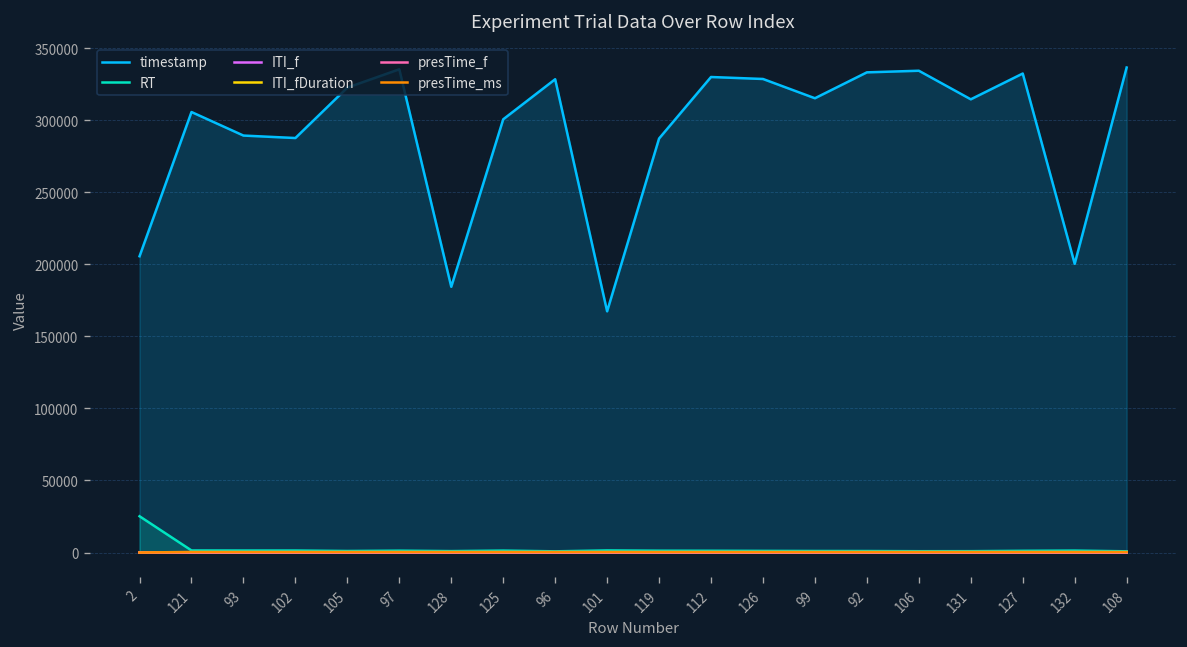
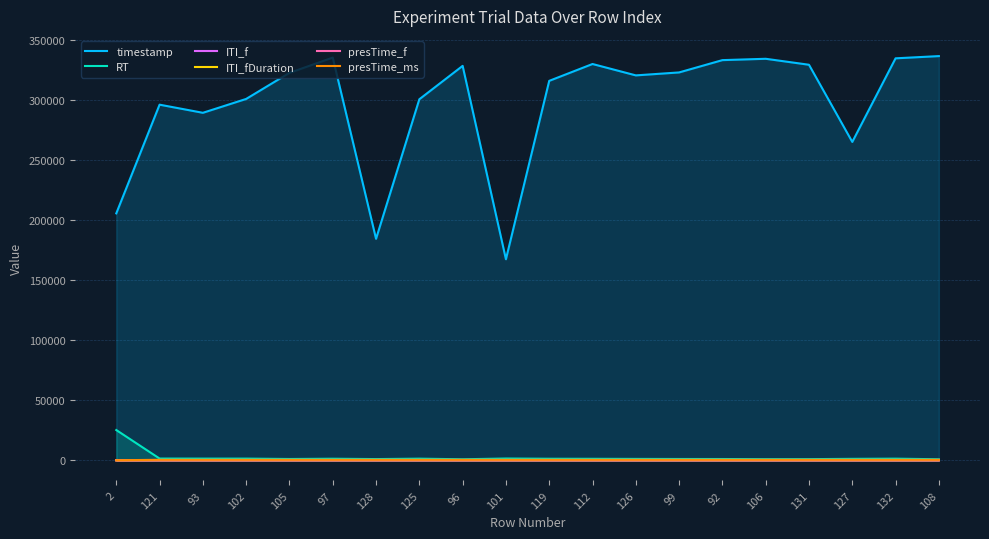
timestamp, 121: 306000 -> 296000
timestamp, 102: 288000 -> 301000
timestamp, 119: 287000 -> 316000
timestamp, 126: 329000 -> 321000
timestamp, 99: 315000 -> 323000
timestamp, 131: 315000 -> 329000
timestamp, 127: 332000 -> 265000
timestamp, 132: 200000 -> 335000
